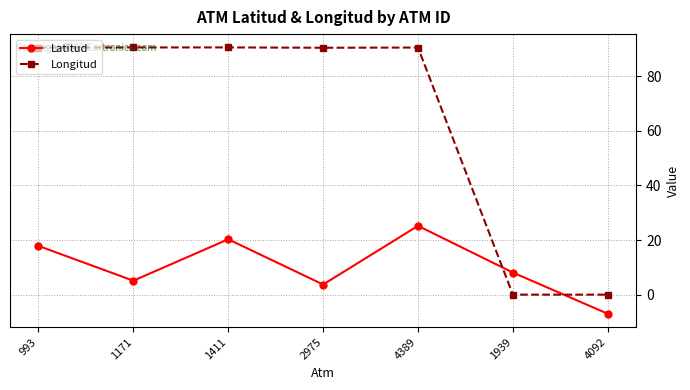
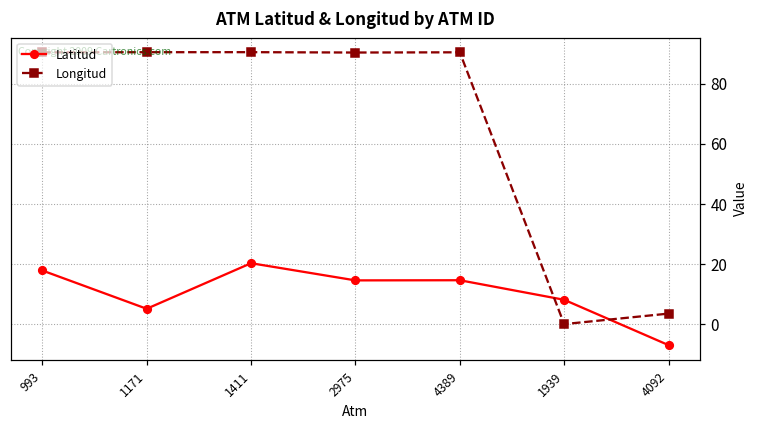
Latitud, 2975: 4 -> 15
Latitud, 4389: 25 -> 15
Longitud, 4092: 0 -> 4
